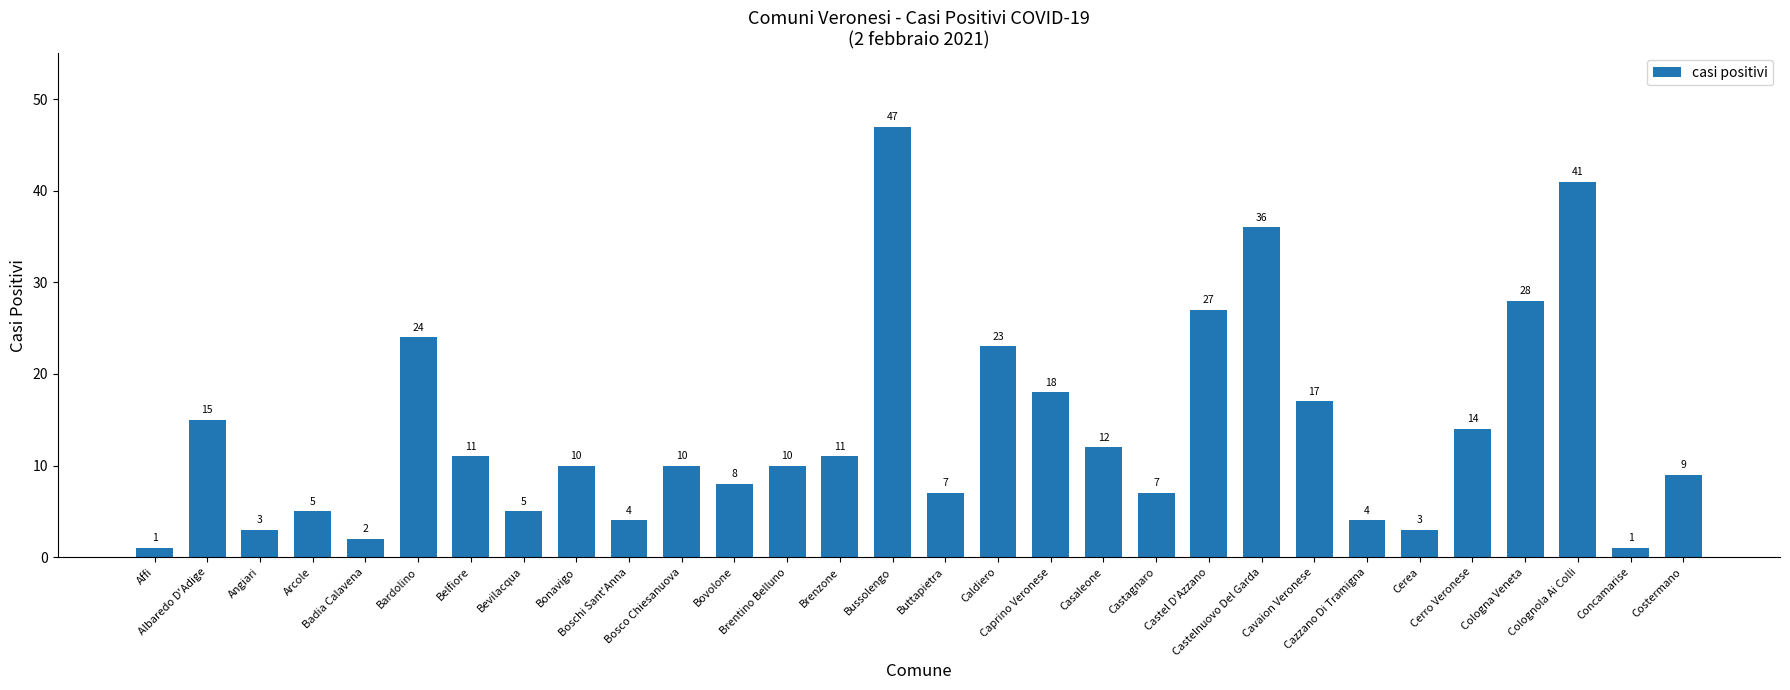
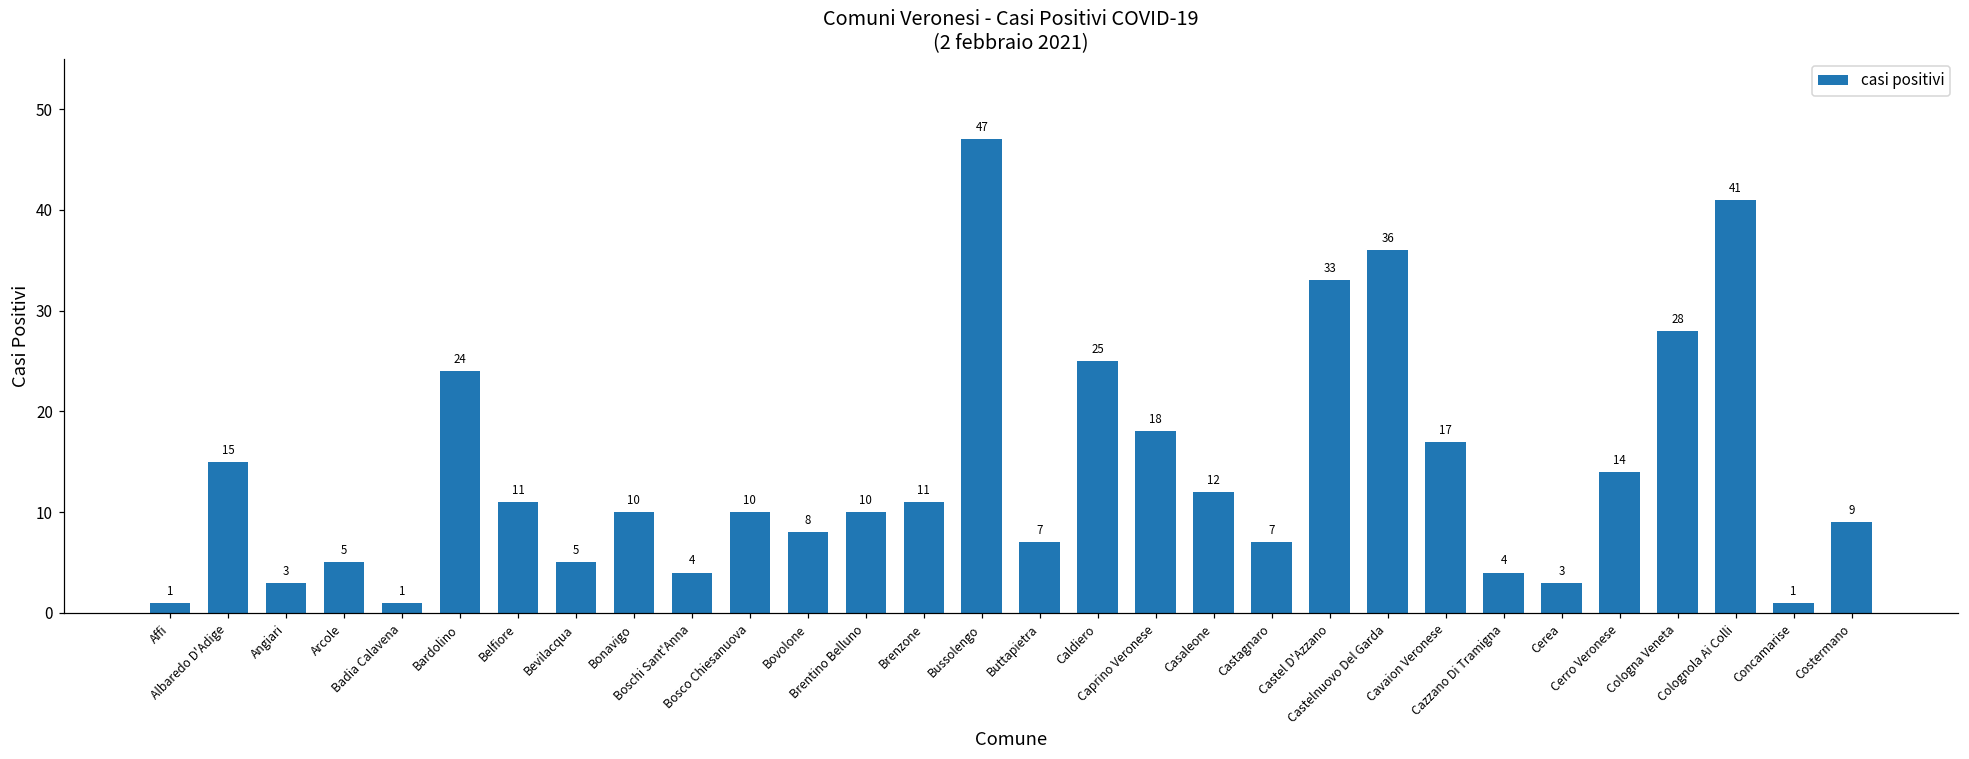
Badia Calavena: 2 -> 1
Caldiero: 23 -> 25
Castel D'Azzano: 27 -> 33
